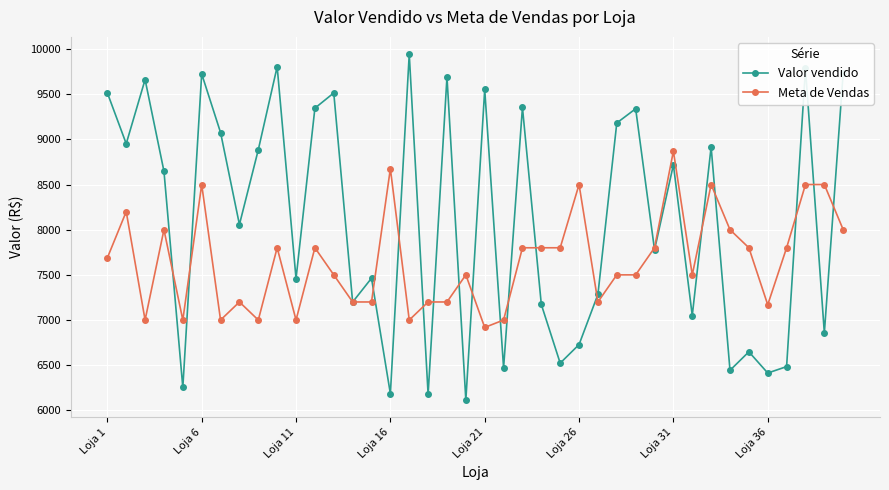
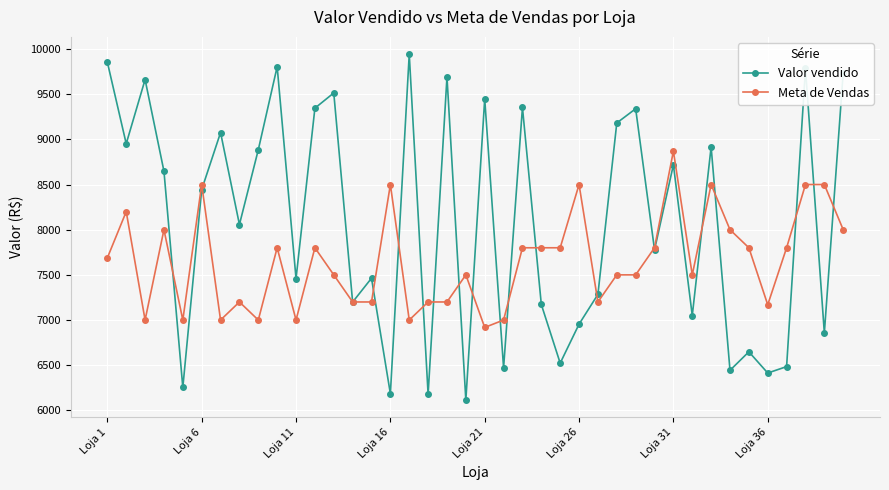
Valor vendido, Loja 1: 9500 -> 9900
Valor vendido, Loja 6: 9700 -> 8400
Meta de Vendas, Loja 16: 8700 -> 8500
Valor vendido, Loja 21: 9600 -> 9400
Valor vendido, Loja 26: 6700 -> 7000
